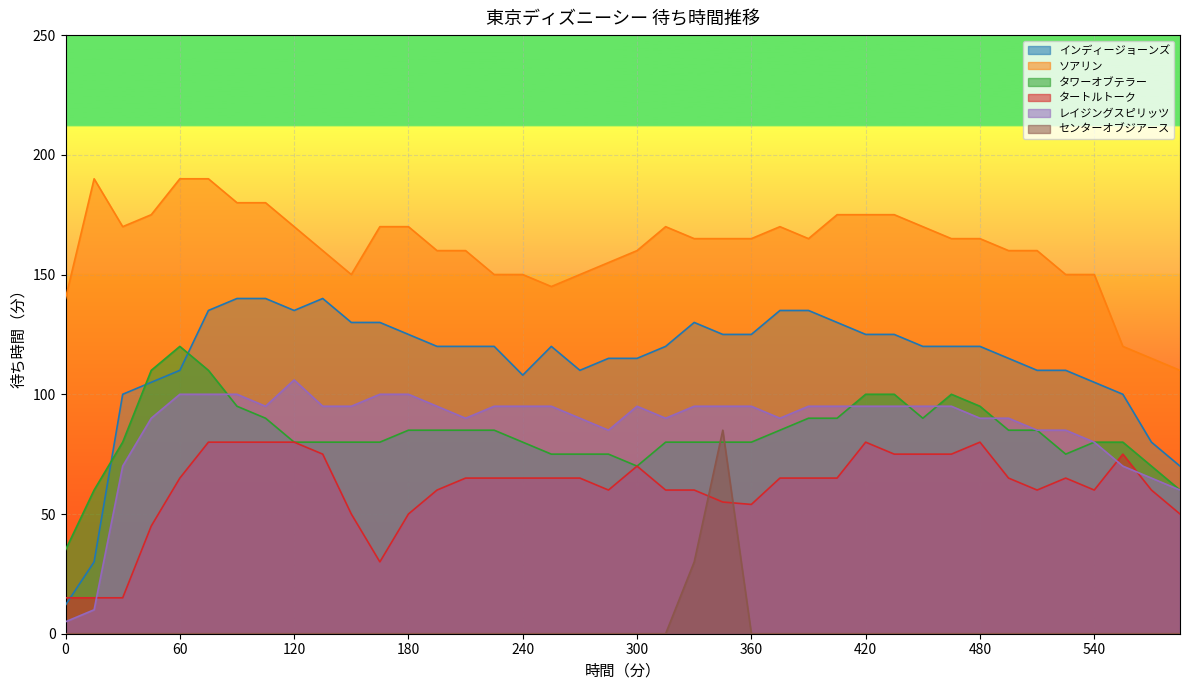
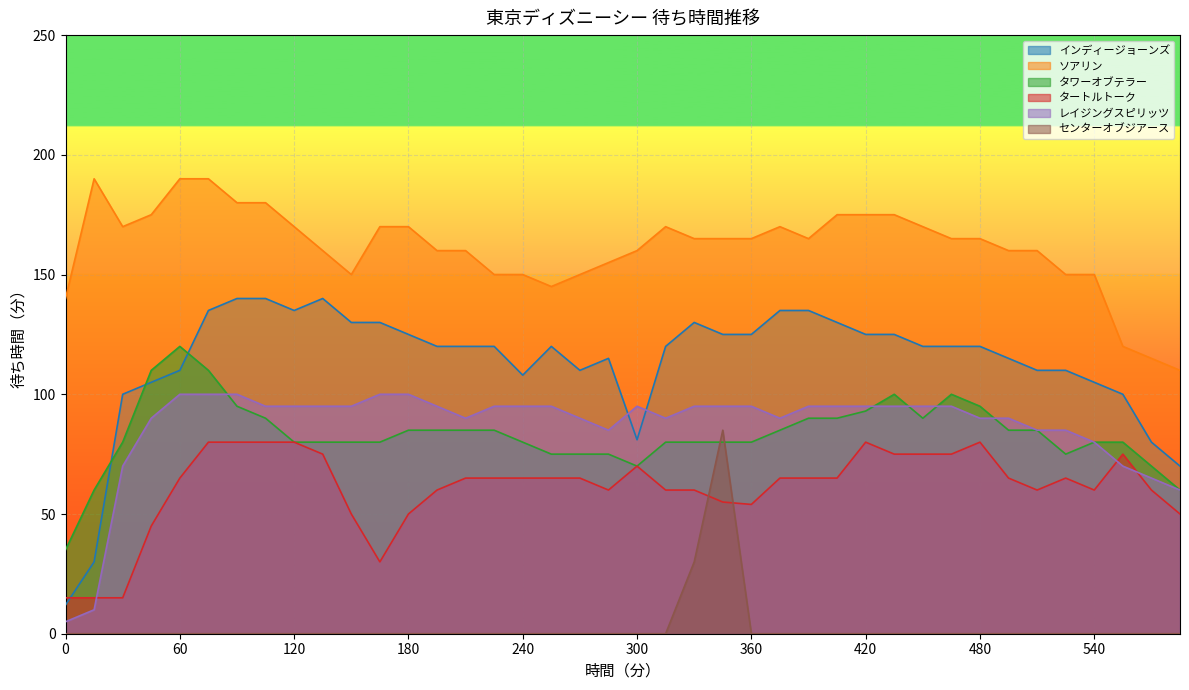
レイジングスピリッツ, 120: 106 -> 95
インディージョーンズ, 300: 115 -> 81
タワーオブテラー, 420: 100 -> 93
